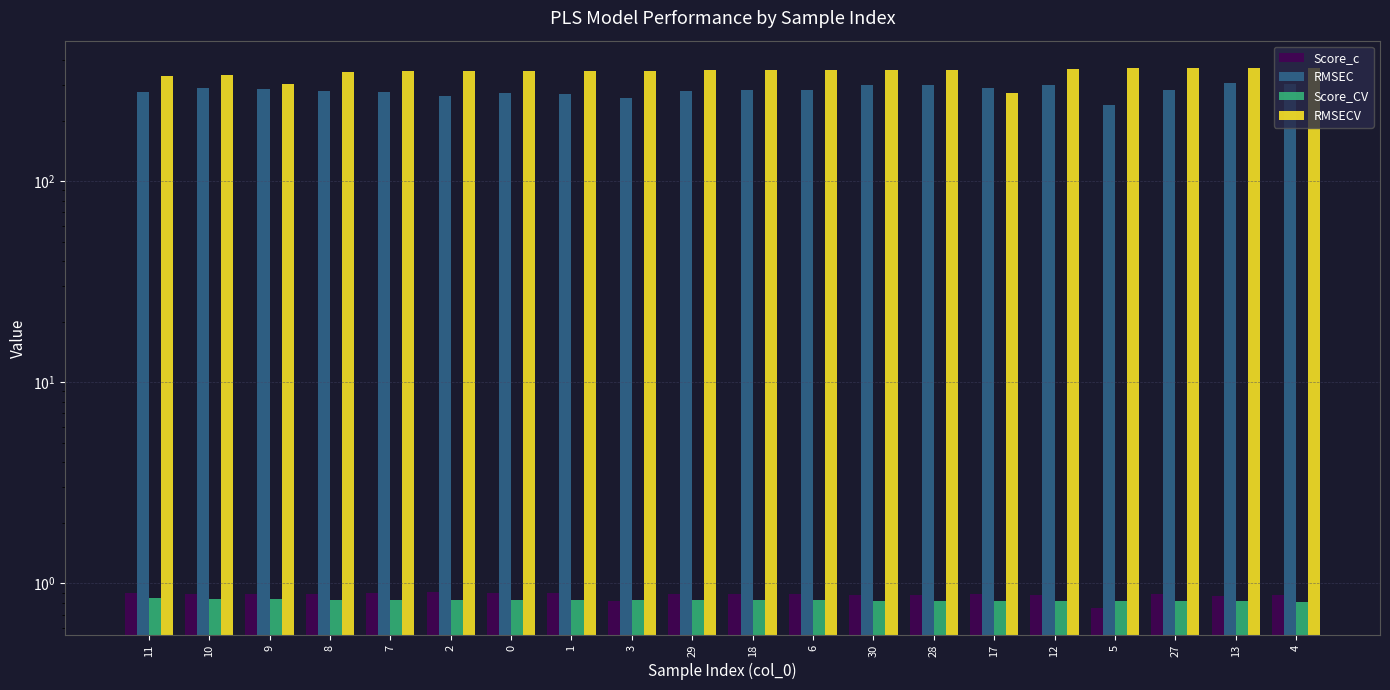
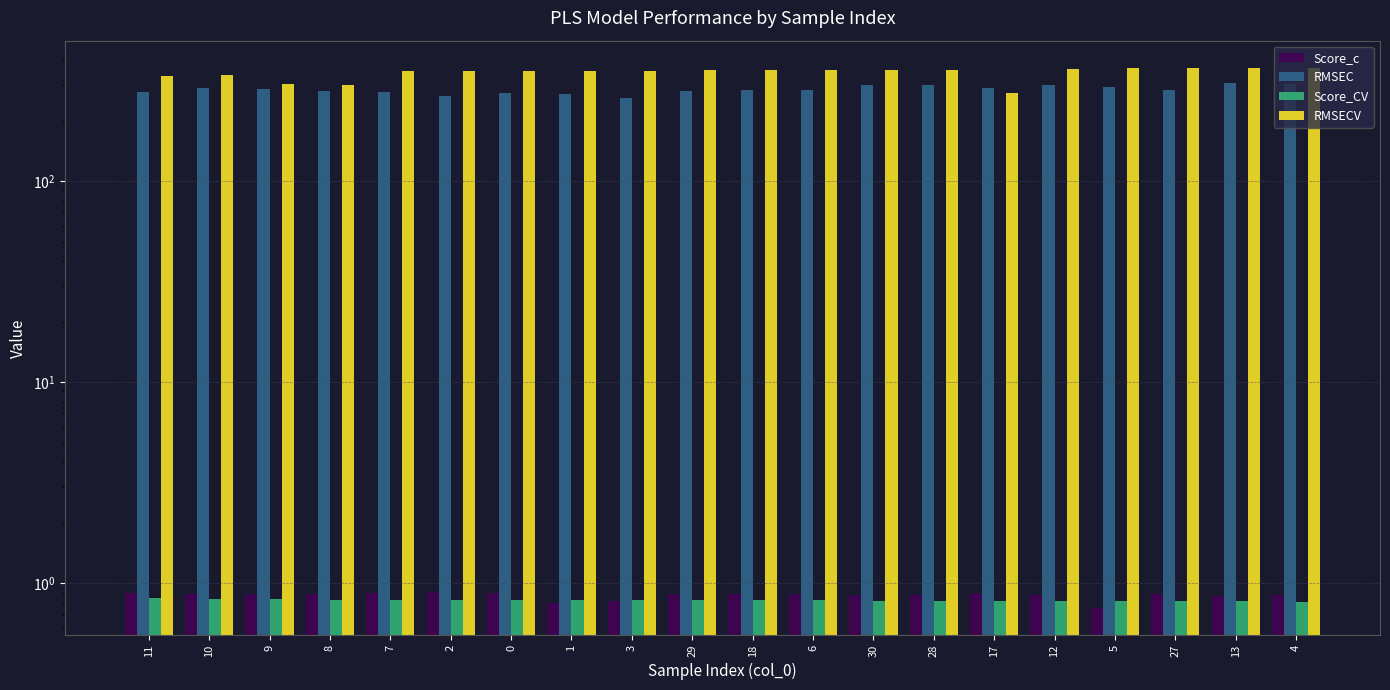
RMSECV, 8: 350 -> 300
Score_c, 1: 0.9 -> 0.80
RMSEC, 5: 240 -> 290
